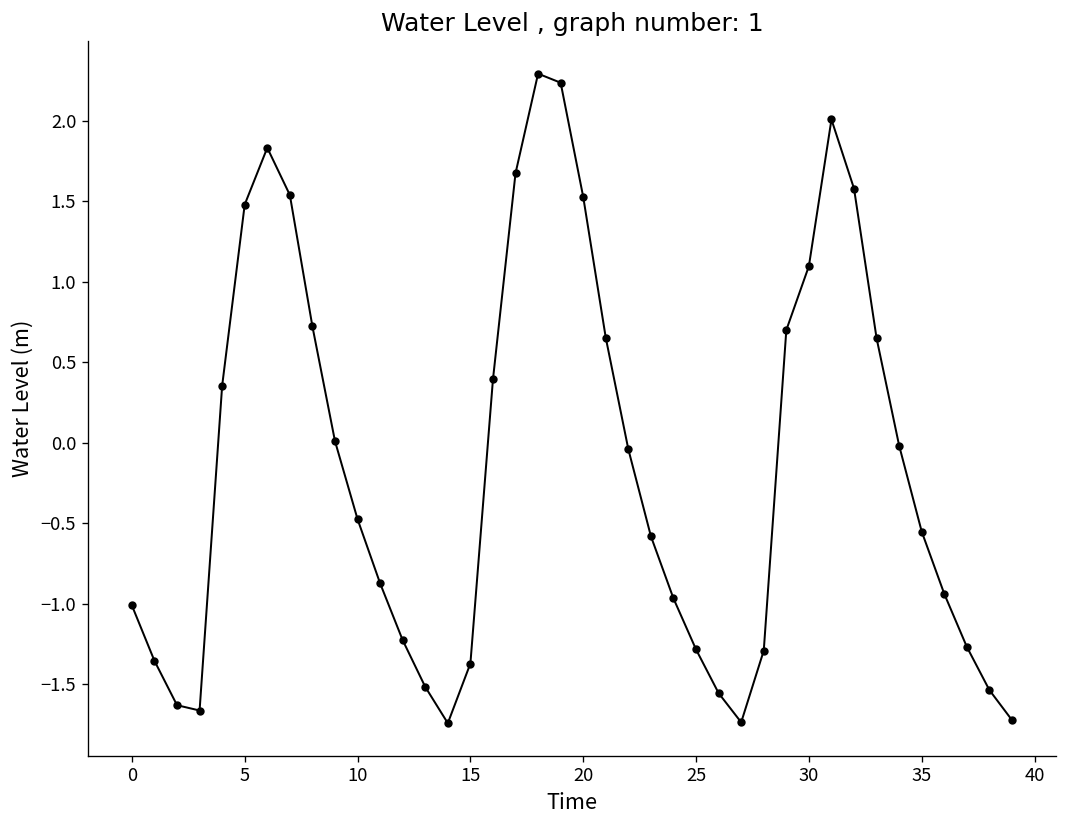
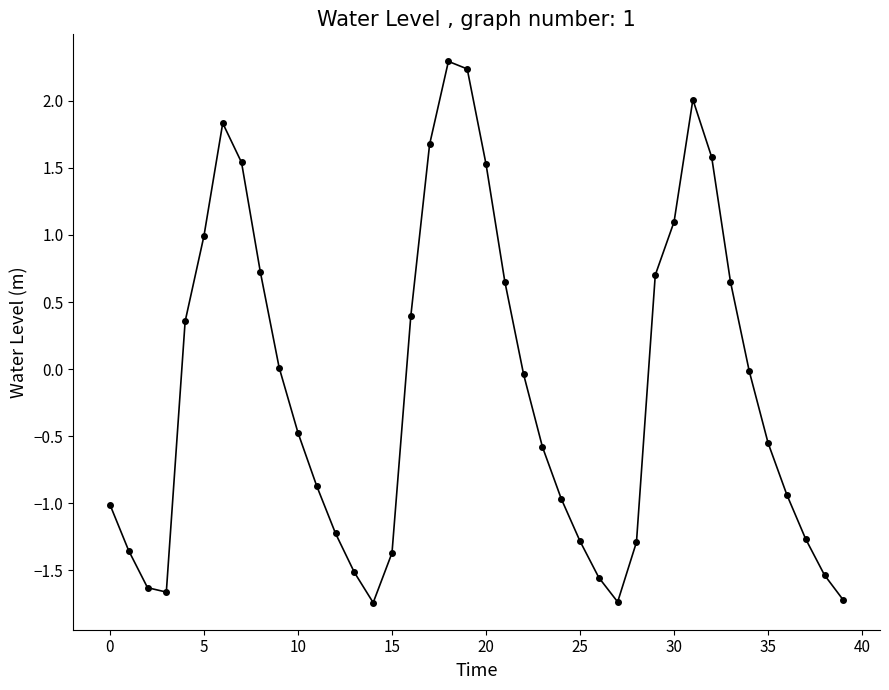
5: 1.48 -> 0.99
